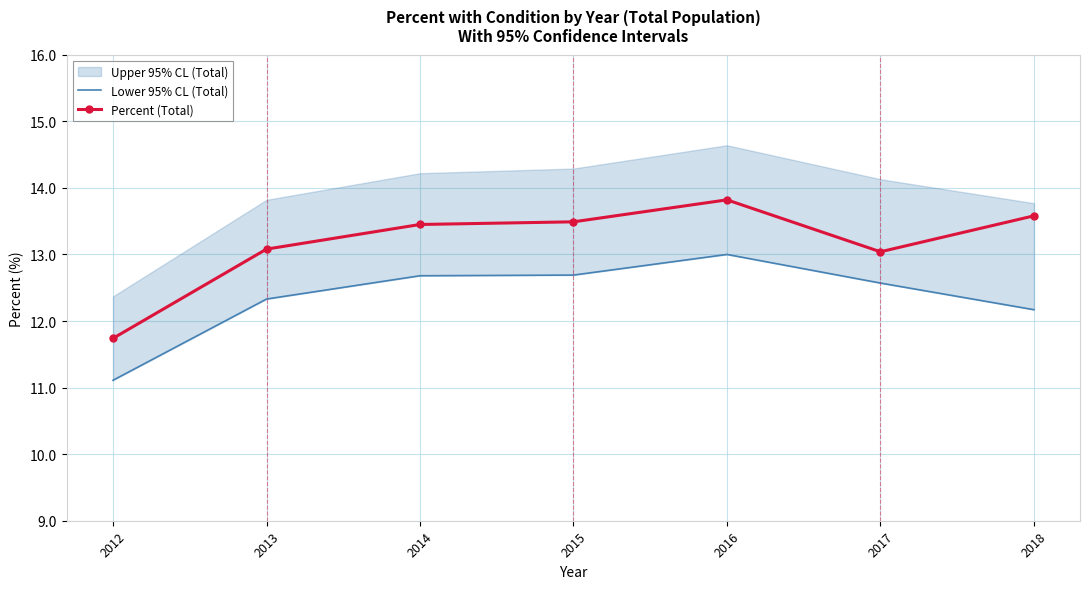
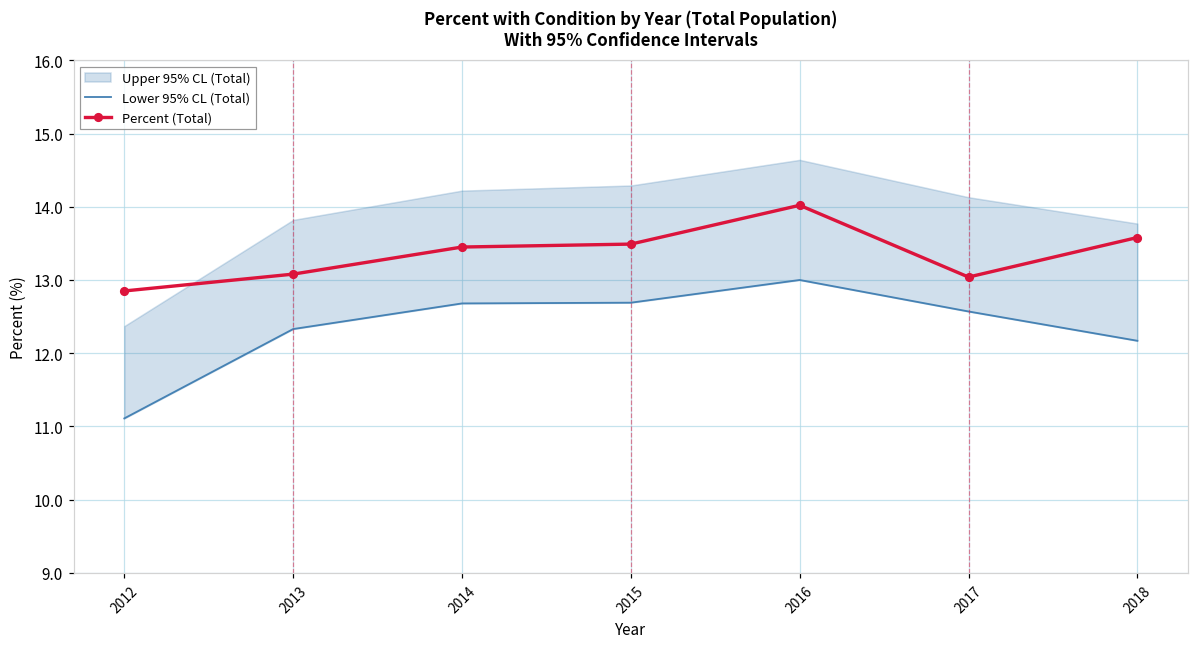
Percent (Total), 2012: 11.7 -> 12.9
Percent (Total), 2016: 13.8 -> 14.0
